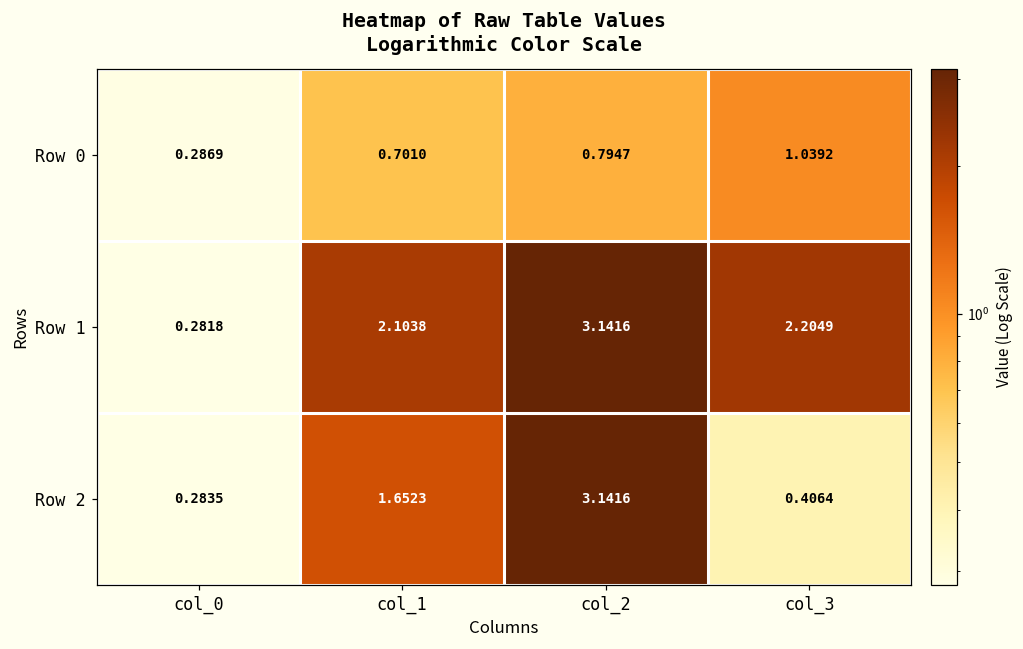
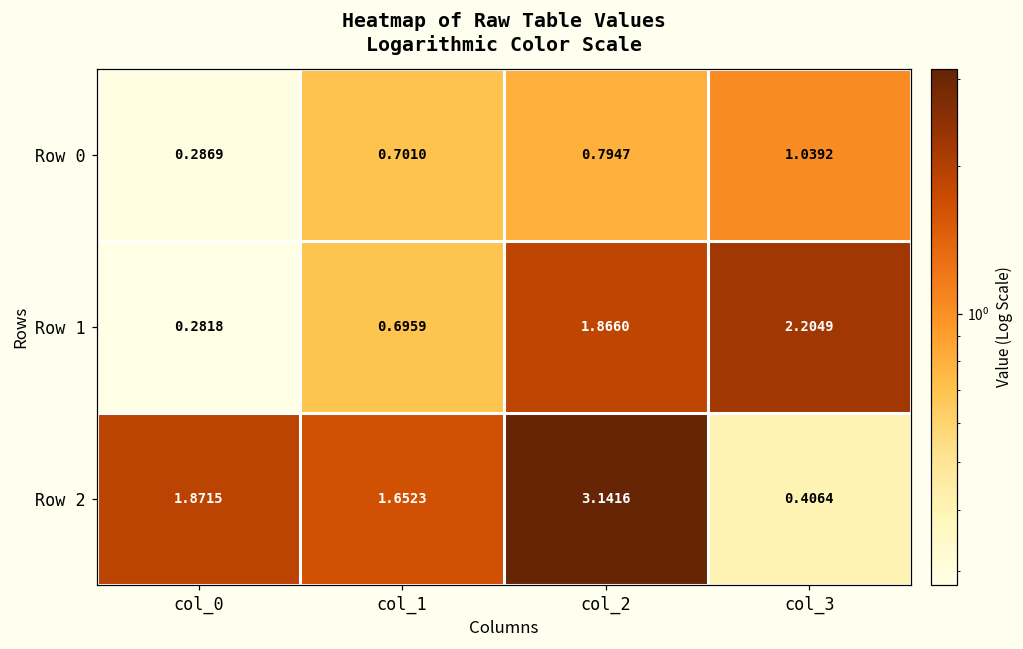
Row 1, col_1: 2.1038 -> 0.6959
Row 1, col_2: 3.1416 -> 1.8660
Row 2, col_0: 0.2835 -> 1.8715
